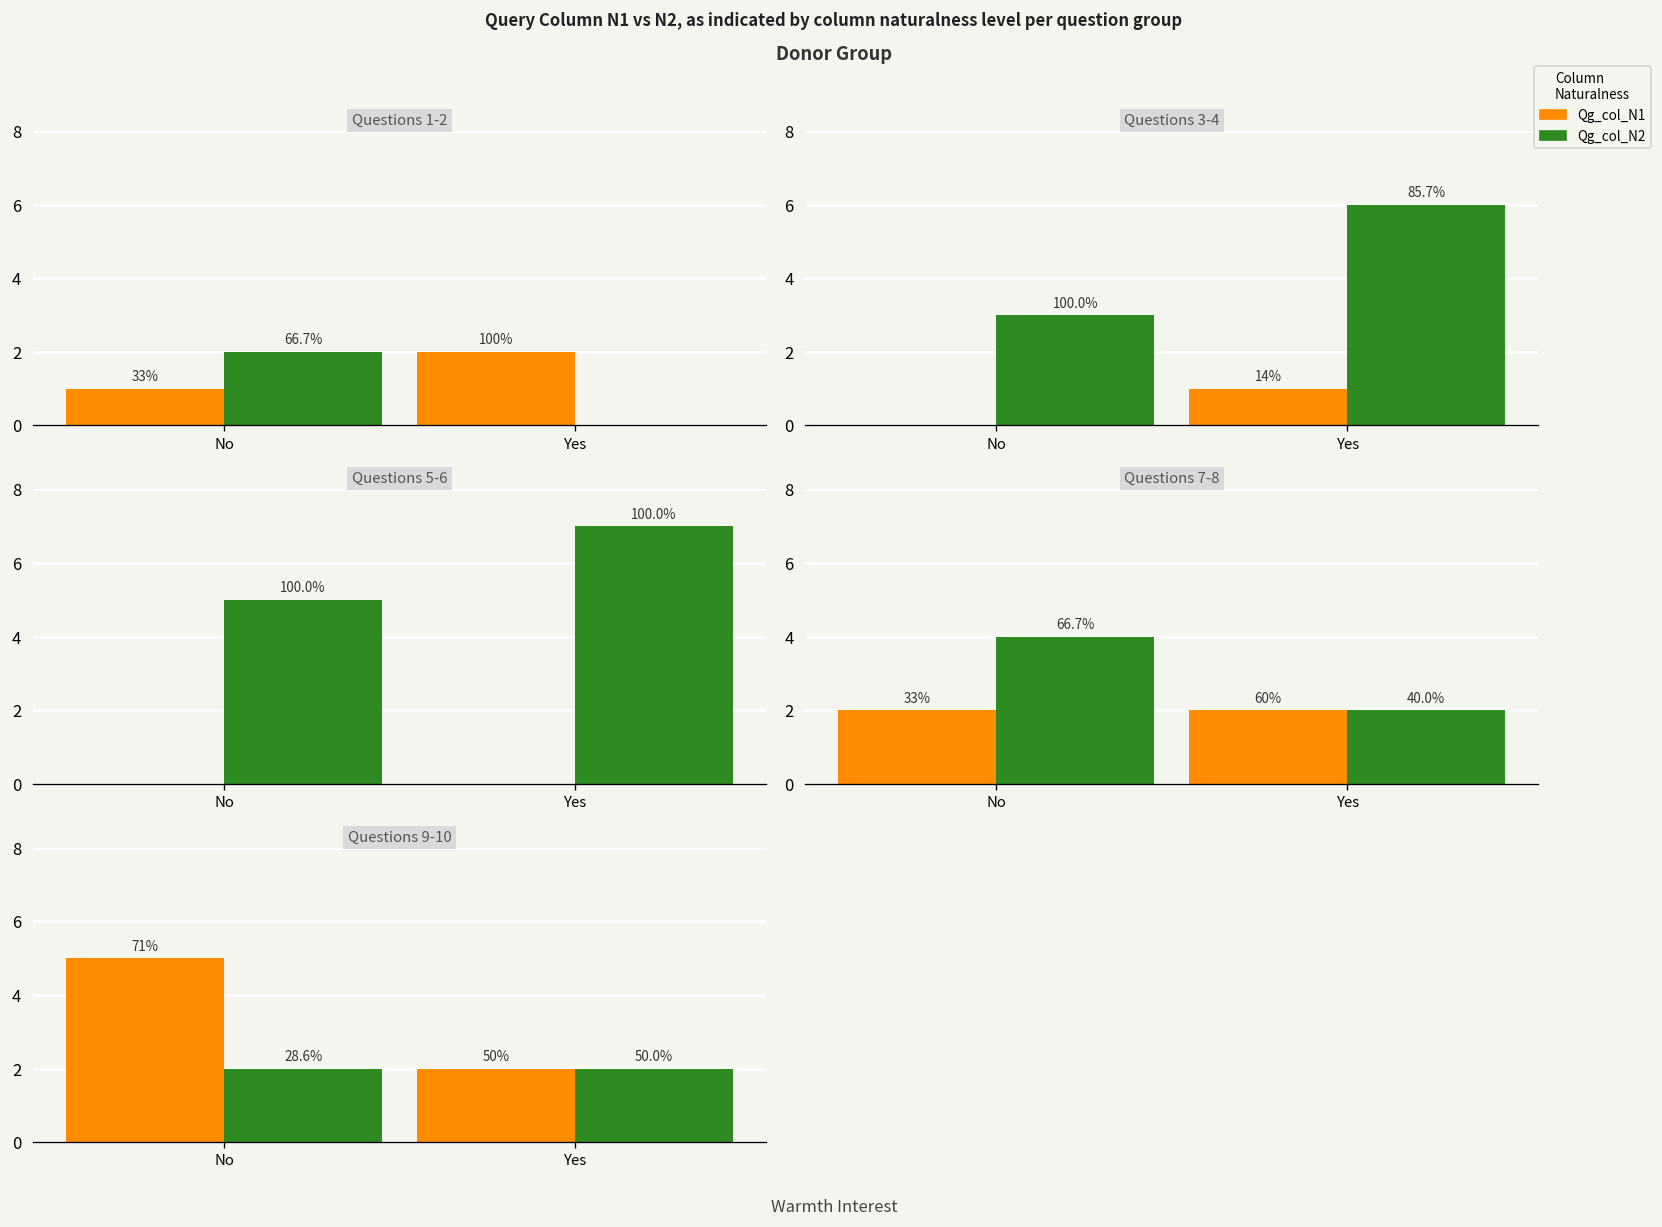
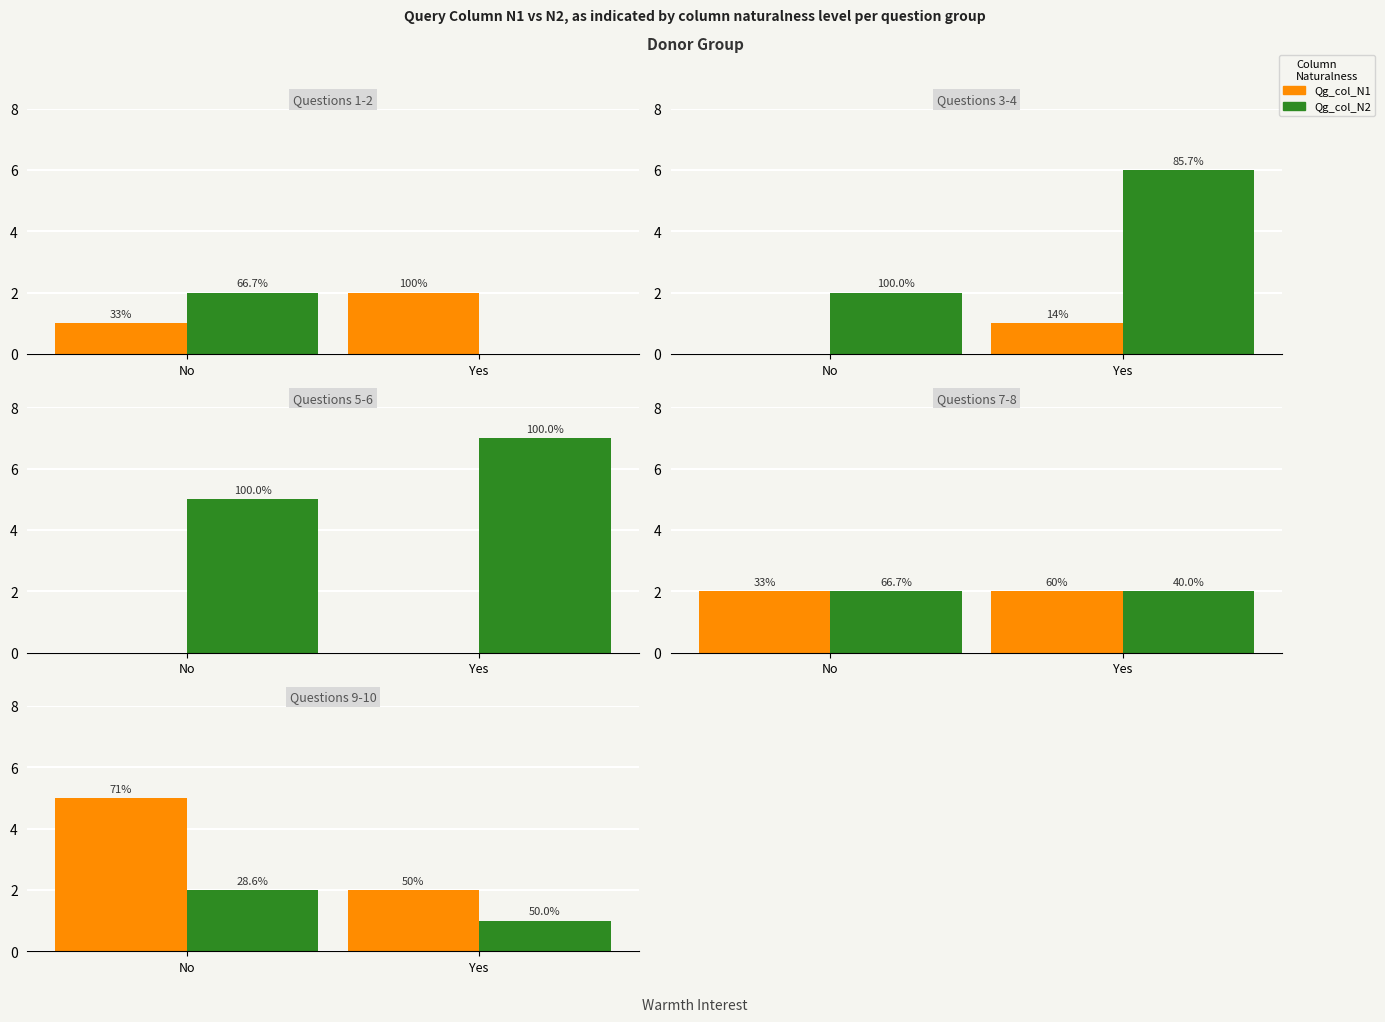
Questions 3-4, Qg_col_N2, No: 3 -> 2
Questions 7-8, Qg_col_N2, No: 4 -> 2
Questions 9-10, Qg_col_N2, Yes: 2 -> 1
